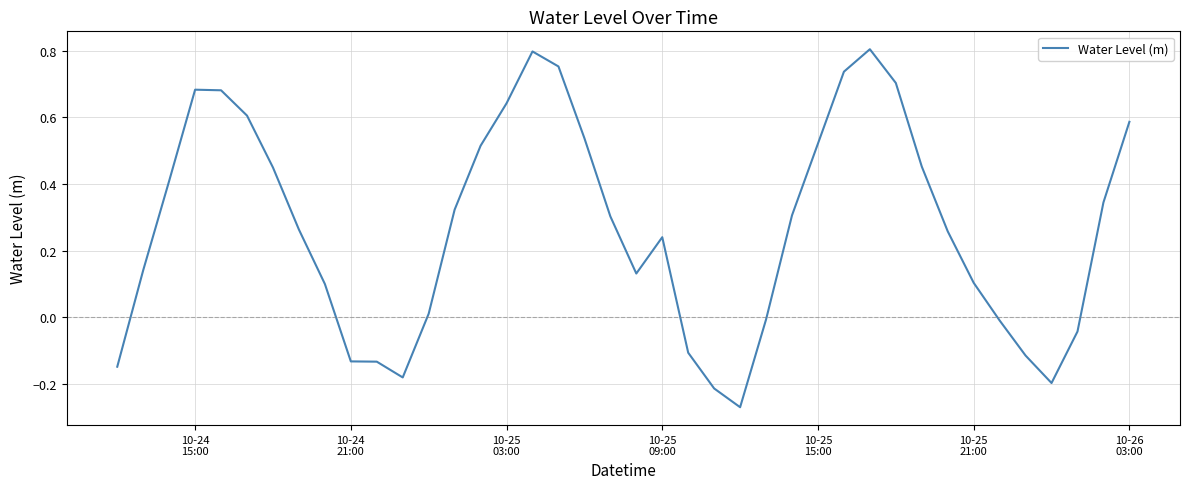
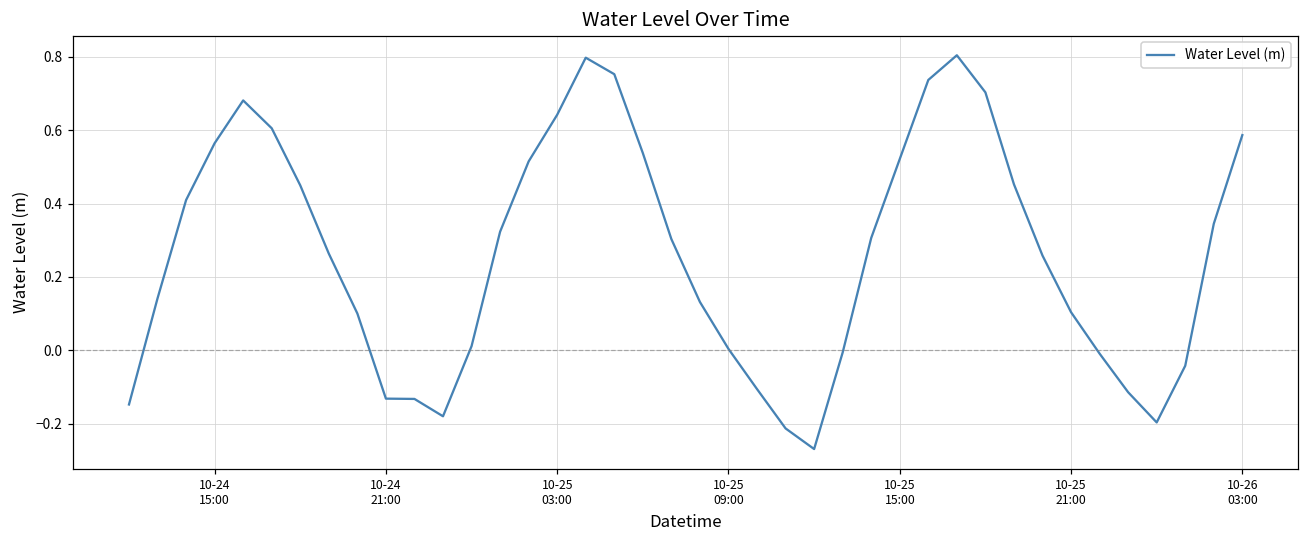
10-24 15:00: 0.68 -> 0.56
10-25 09:00: 0.24 -> 0.00
